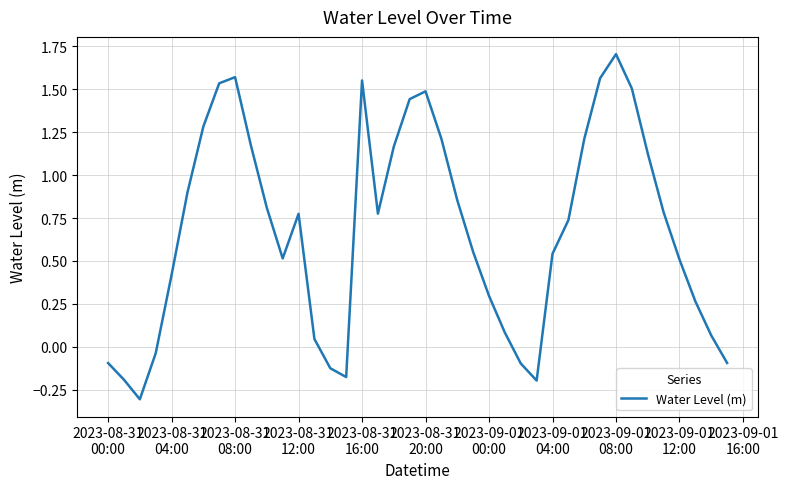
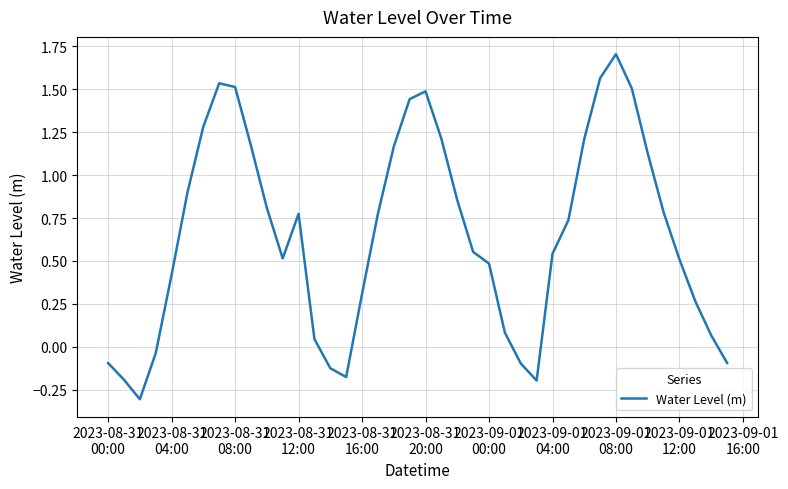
2023-08-31 08:00: 1.57 -> 1.51
2023-08-31 16:00: 1.55 -> 0.31
2023-09-01 00:00: 0.30 -> 0.48
